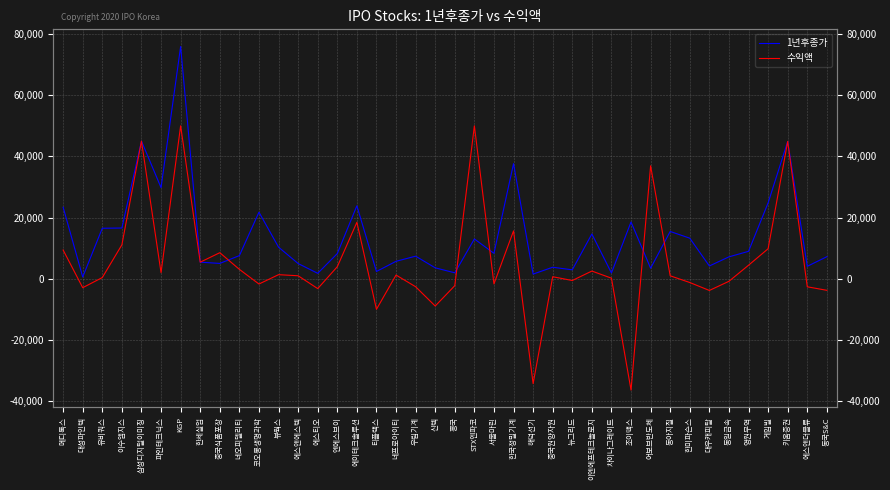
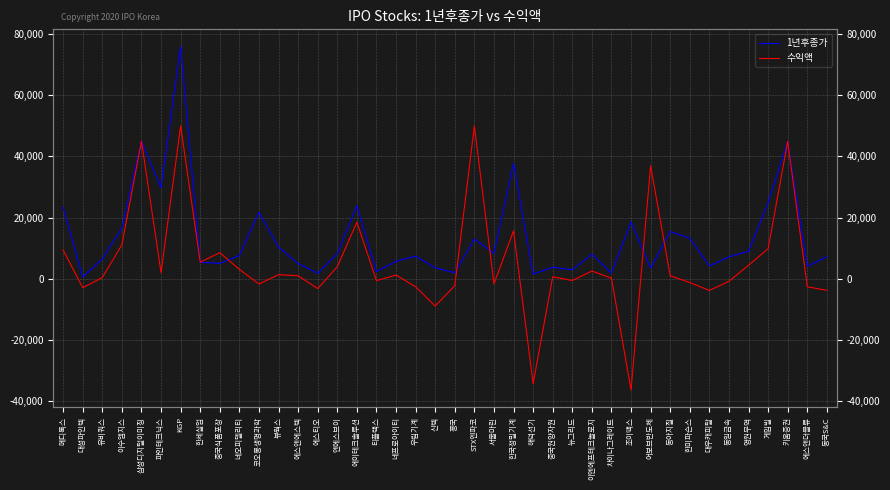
1년후종가, 유비쿼스: 17,000 -> 6,000
수익액, 티플랙스: -10,000 -> -1,000
1년후종가, 이엔에프테크놀로지: 15,000 -> 8,000
